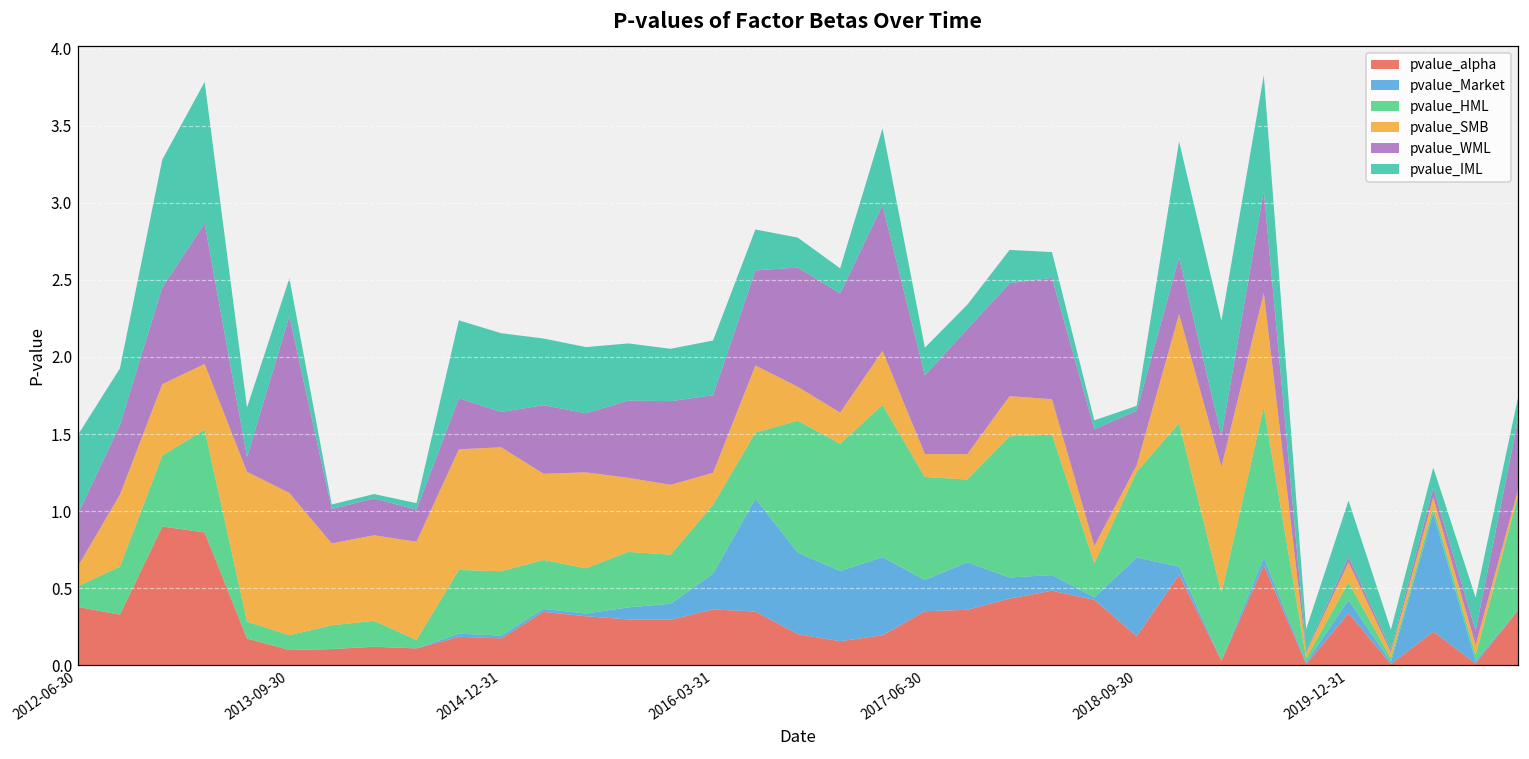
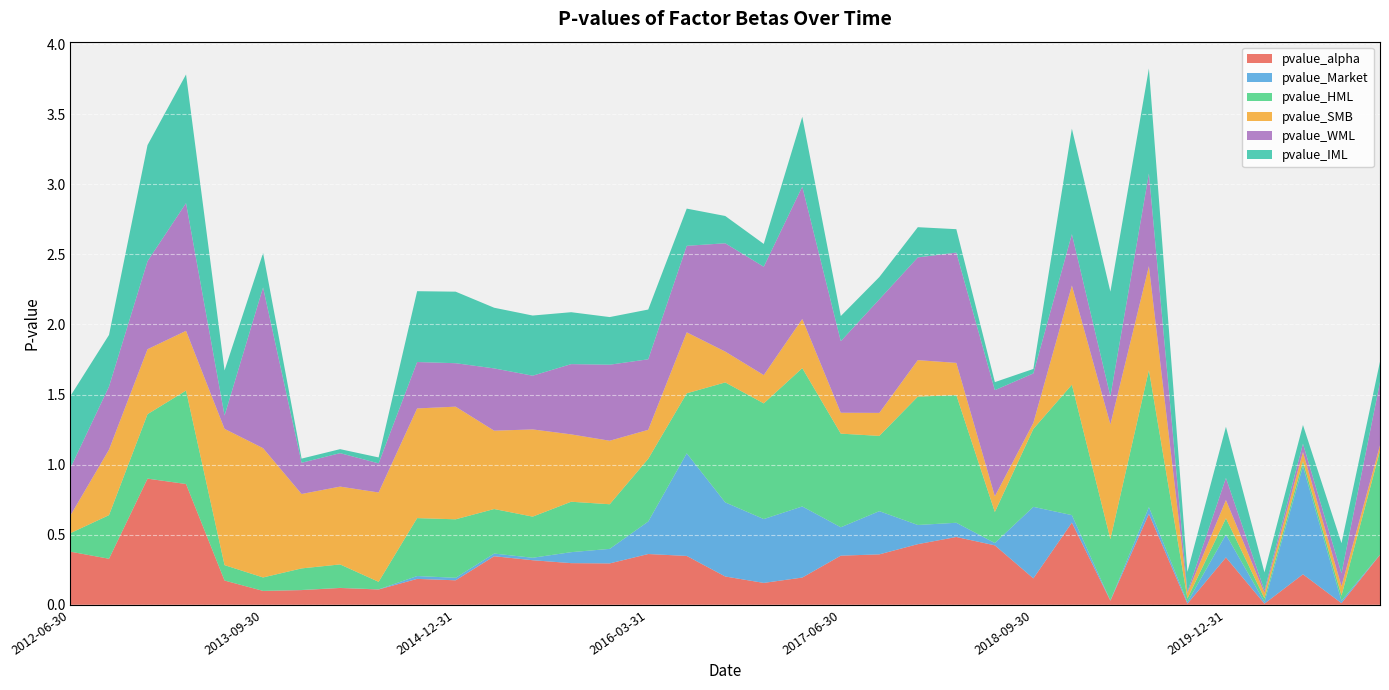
pvalue_WML, 2014-12-31: 0.23 -> 0.31
pvalue_Market, 2019-12-31: 0.08 -> 0.16
pvalue_WML, 2019-12-31: 0.04 -> 0.16
